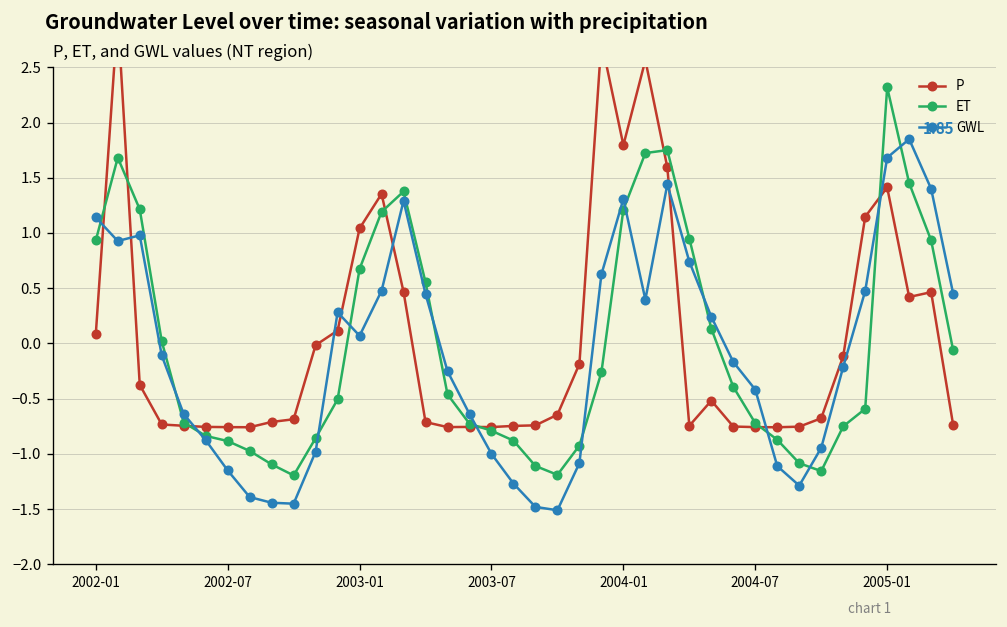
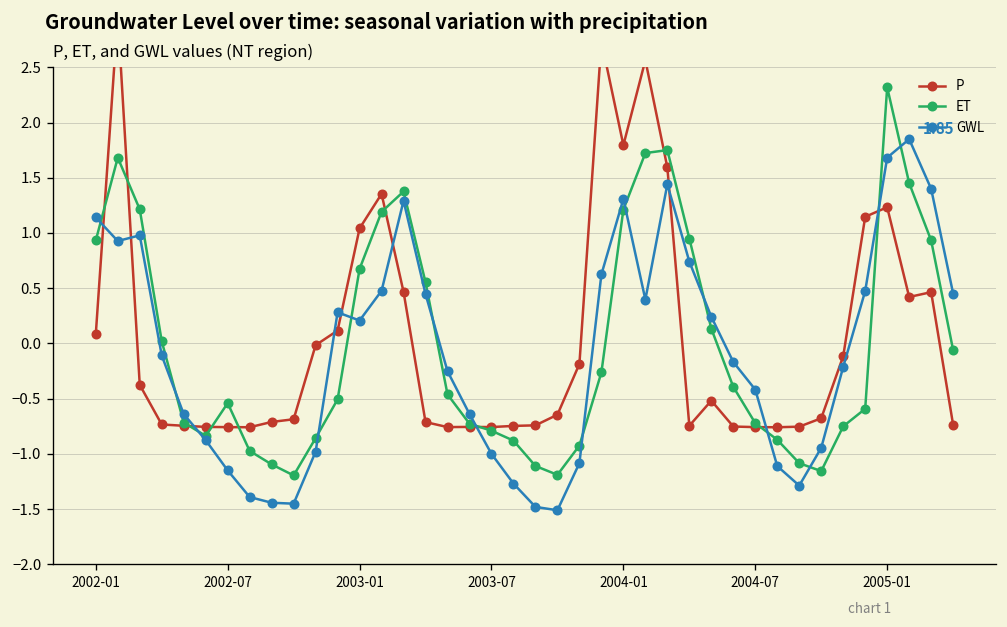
ET, 2002-07: -0.9 -> -0.5
GWL, 2003-01: 0.1 -> 0.2
P, 2005-01: 1.4 -> 1.2
